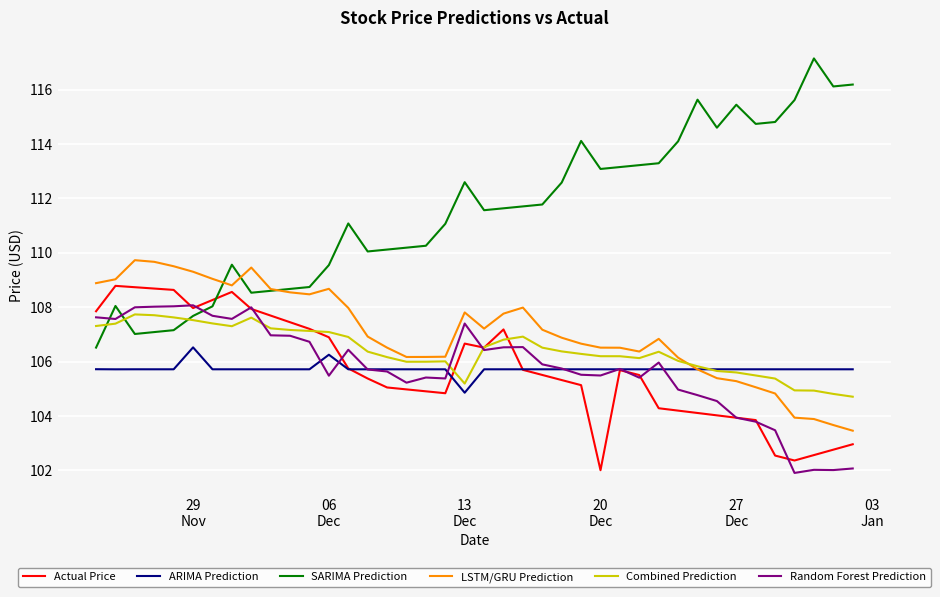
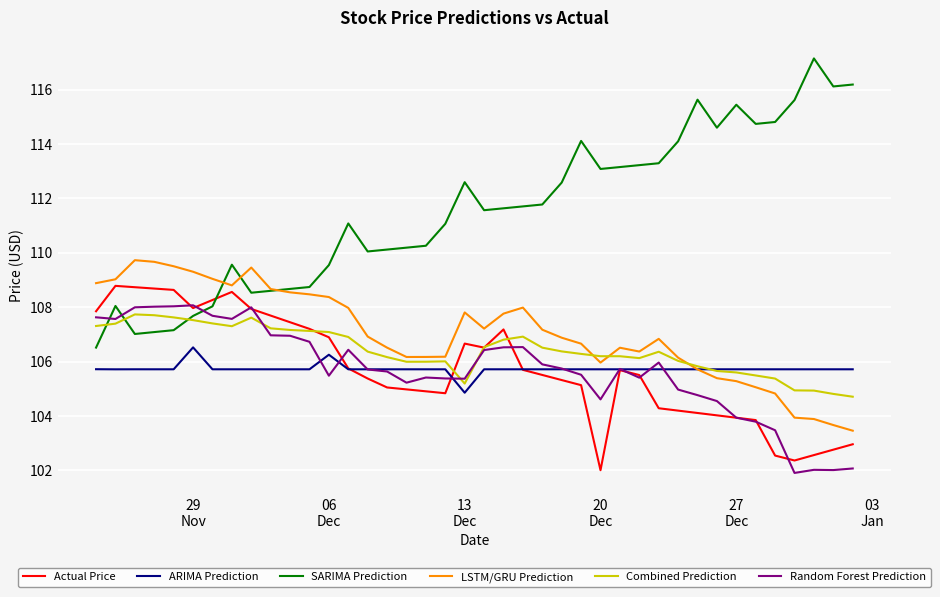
LSTM/GRU Prediction, 06 Dec: 108.7 -> 108.4
Random Forest Prediction, 13 Dec: 107.4 -> 105.4
LSTM/GRU Prediction, 20 Dec: 106.5 -> 106.0
Random Forest Prediction, 20 Dec: 105.5 -> 104.6
